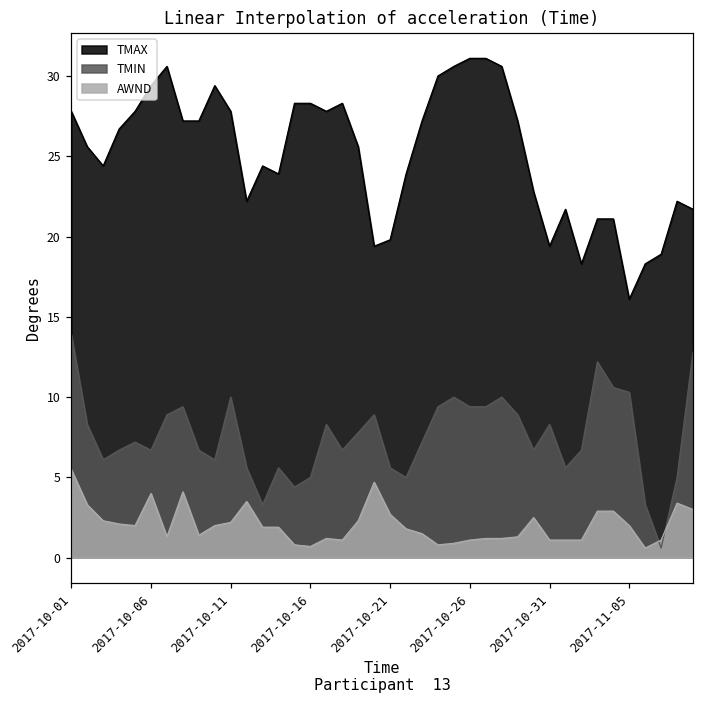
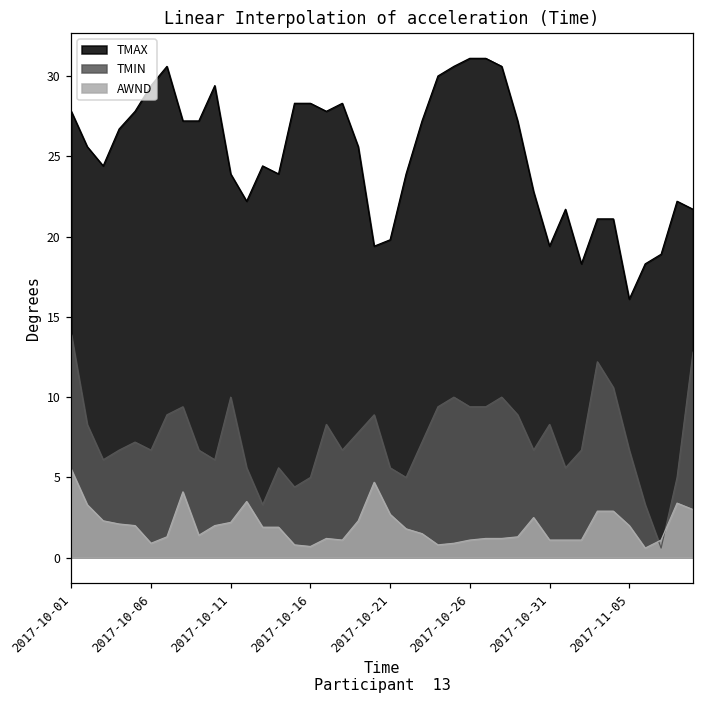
AWND, 2017-10-06: 4.0 -> 0.9
TMAX, 2017-10-11: 27.8 -> 23.9
TMIN, 2017-11-05: 10.3 -> 6.7
